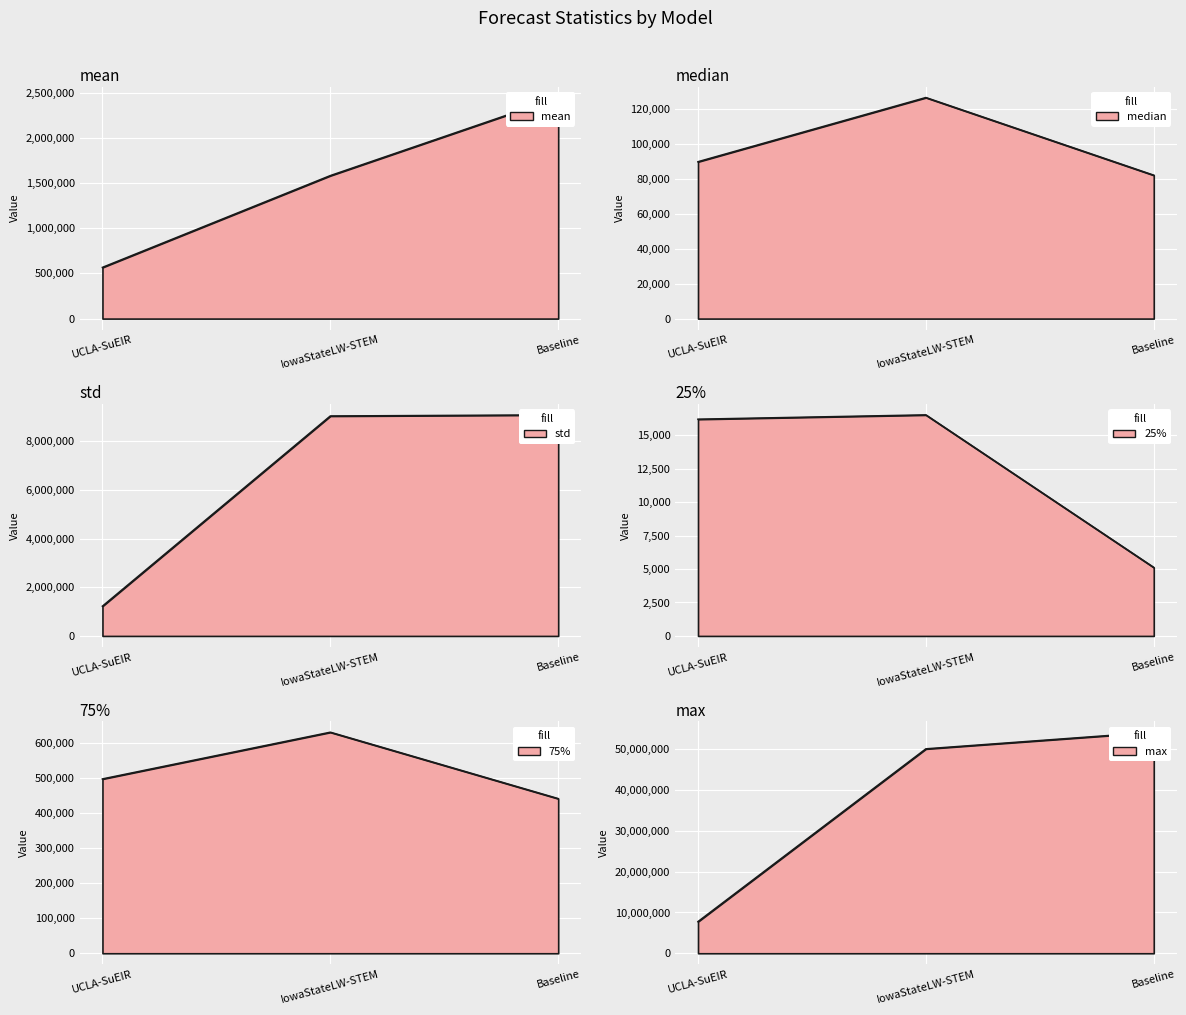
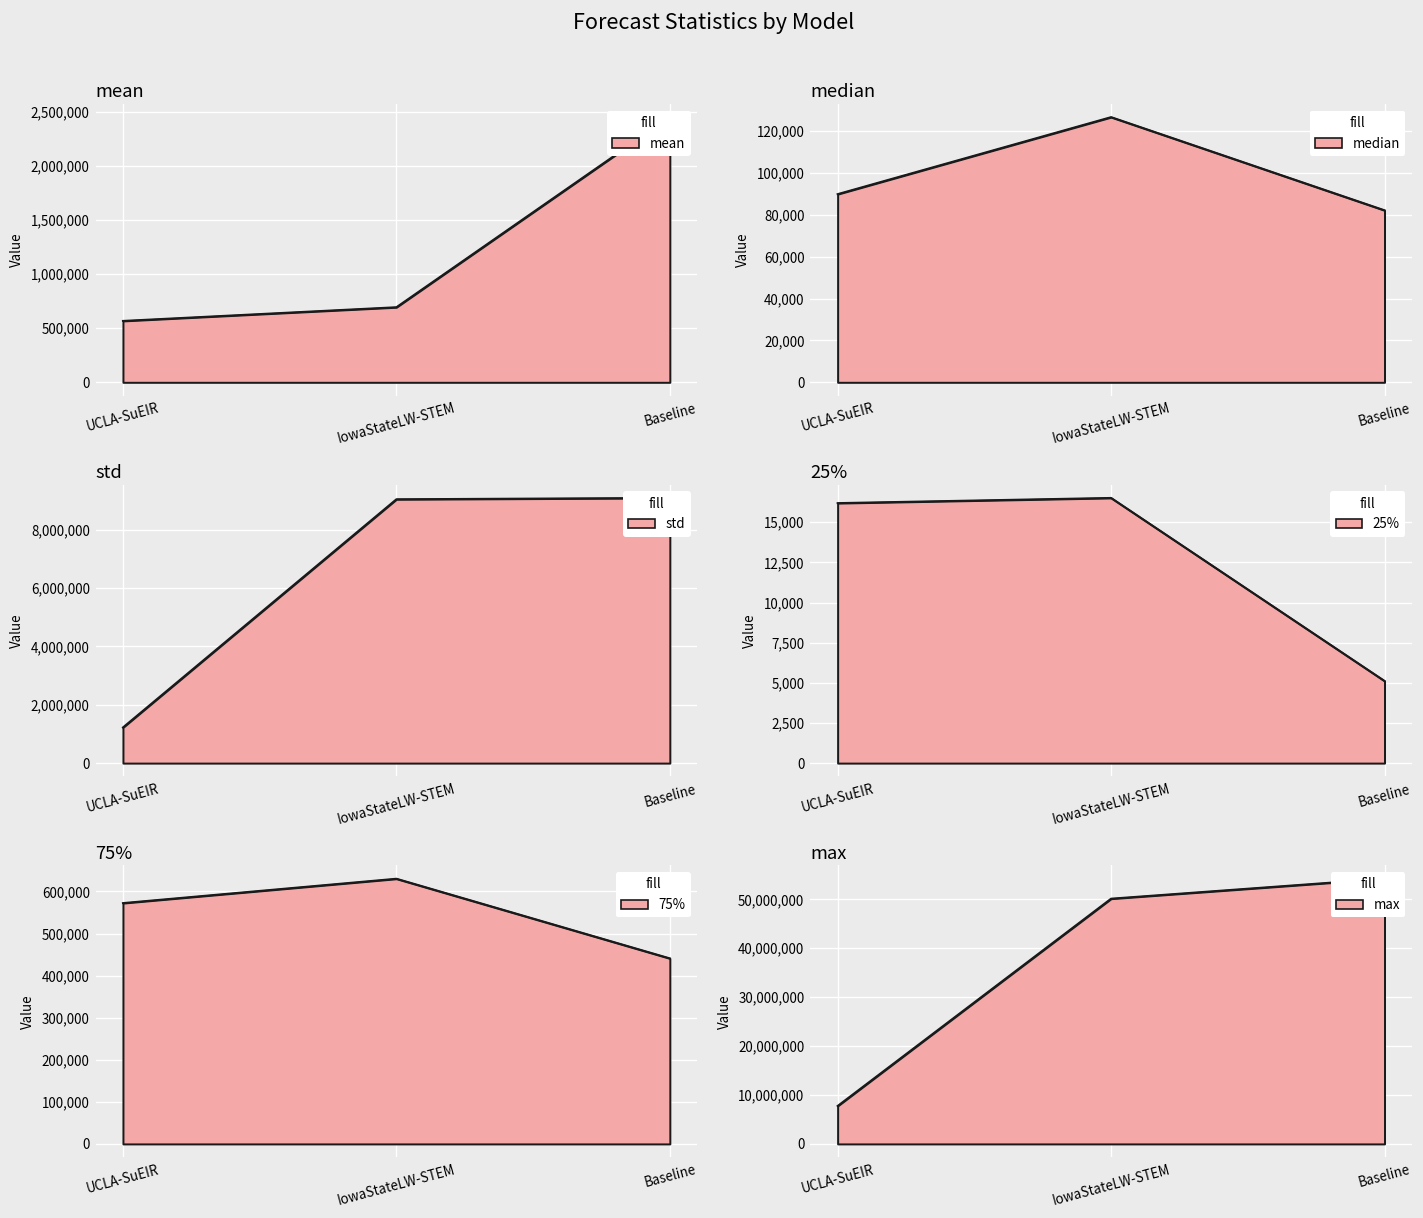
mean, IowaStateLW-STEM: 1,600,000 -> 700,000
75%, UCLA-SuEIR: 500,000 -> 570,000
